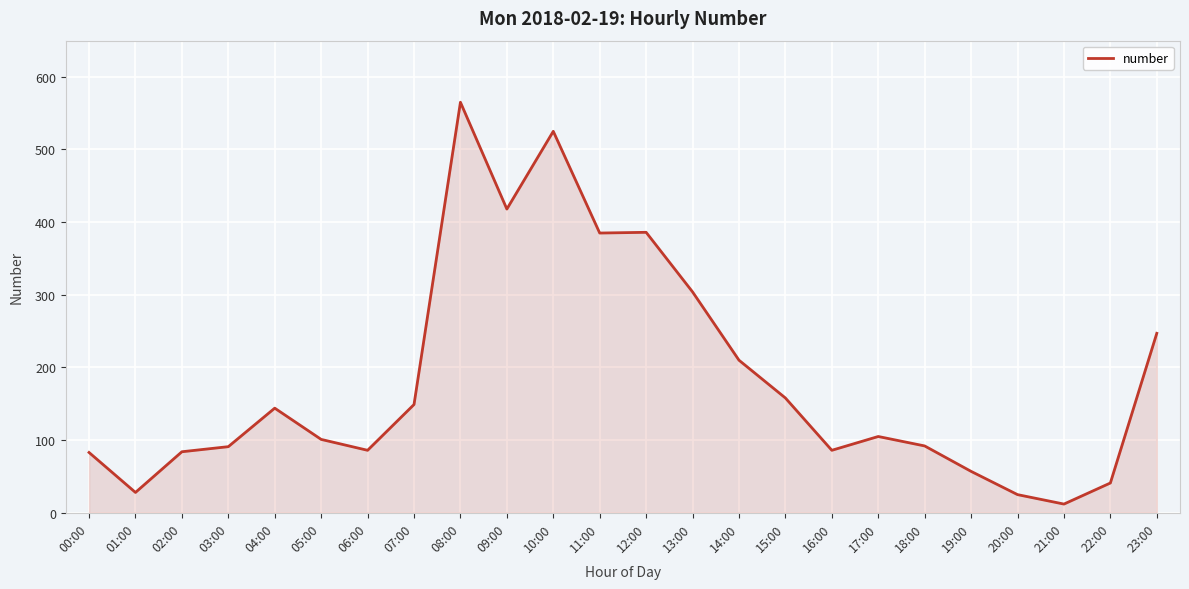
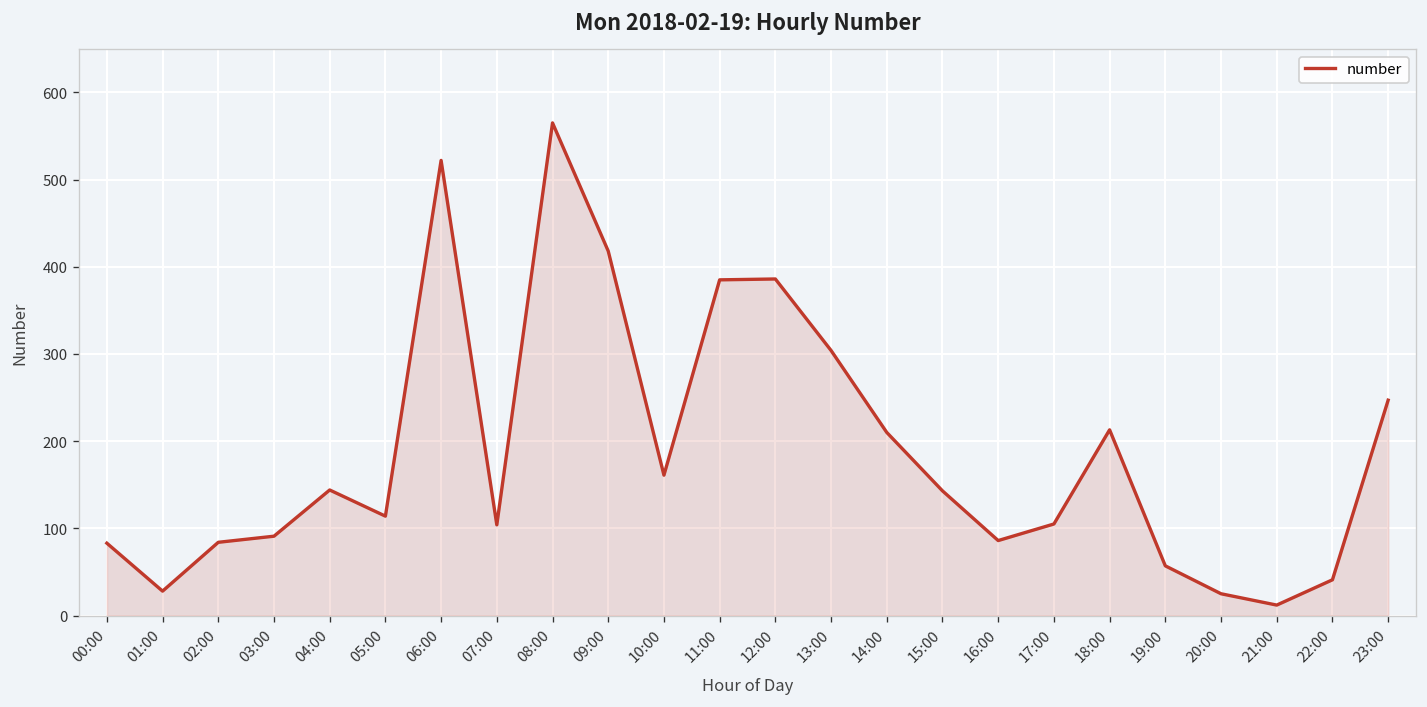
05:00: 100 -> 110
06:00: 90 -> 520
07:00: 150 -> 100
10:00: 530 -> 160
15:00: 160 -> 140
18:00: 90 -> 210
